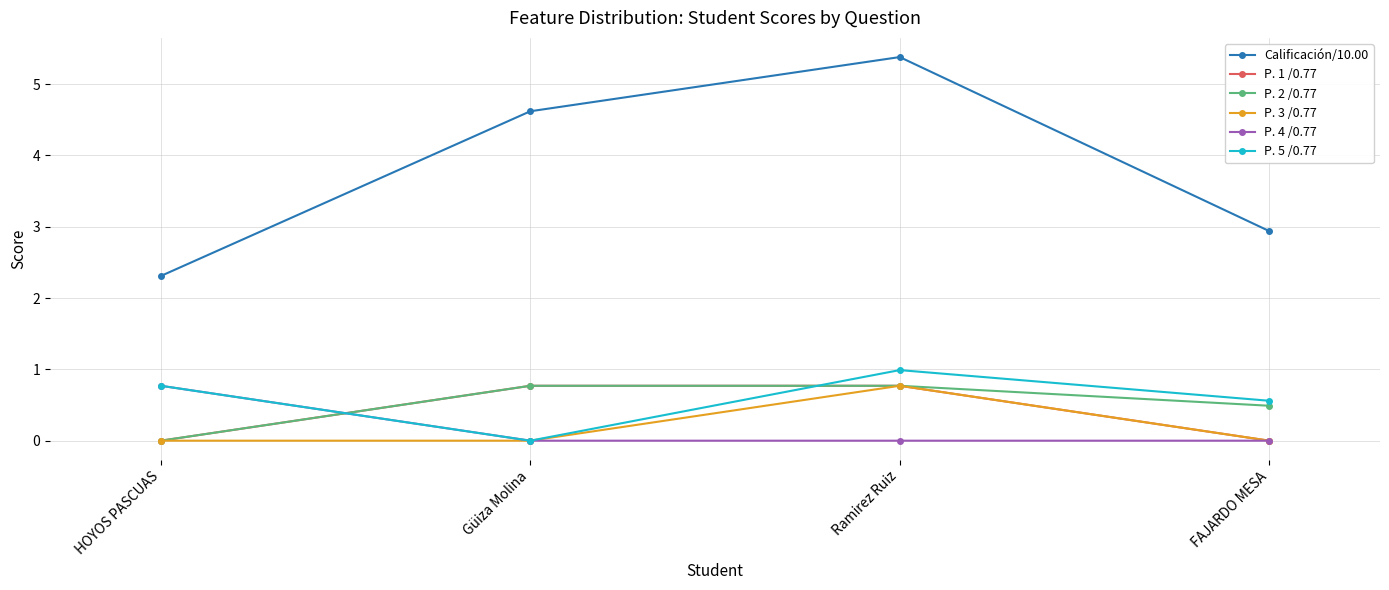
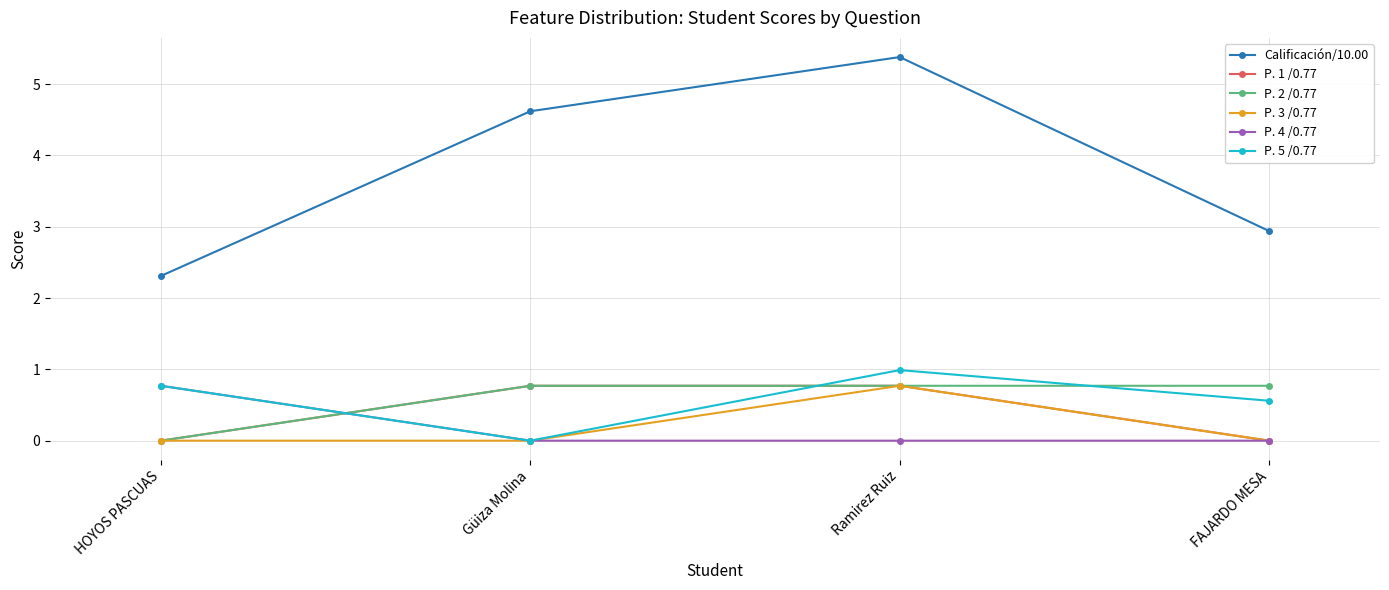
P. 2 /0.77, FAJARDO MESA: 0.5 -> 0.8
